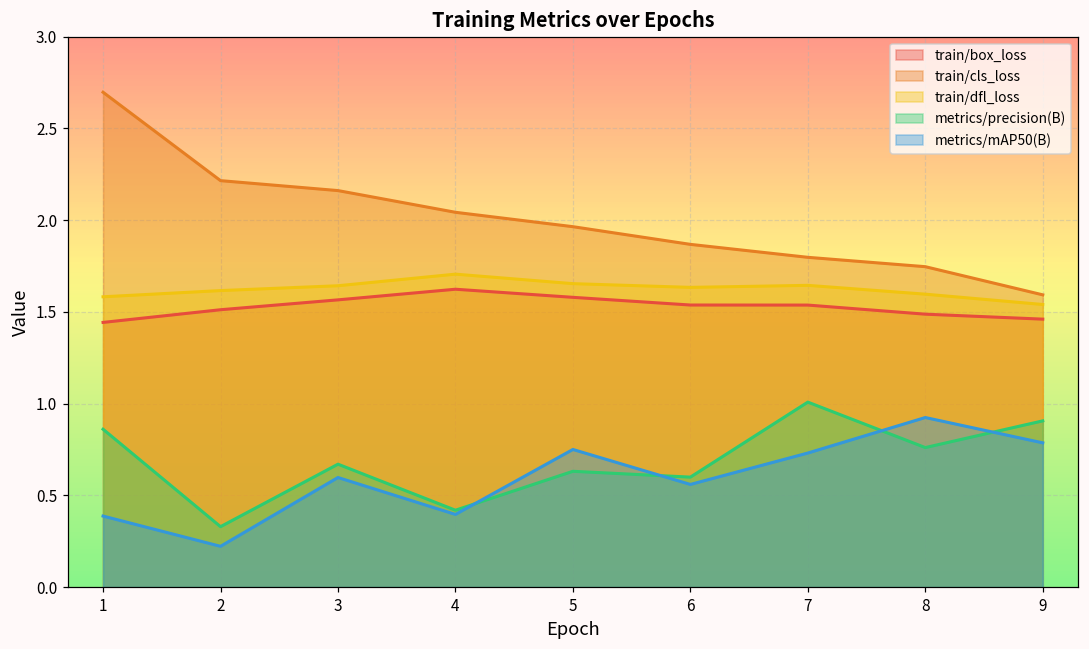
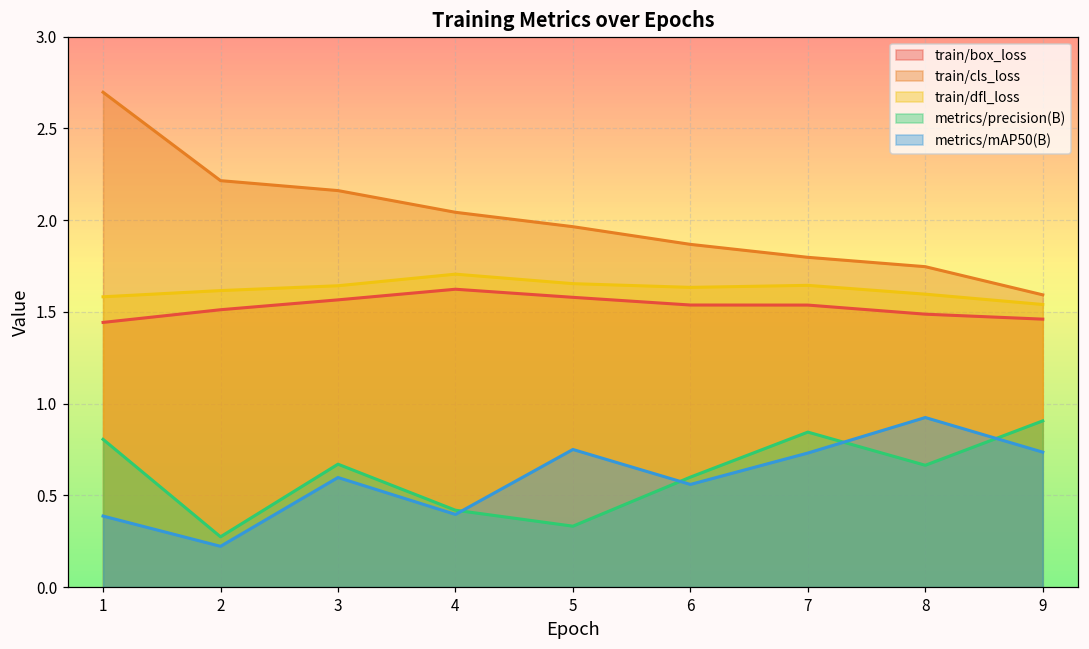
metrics/precision(B), 1: 0.86 -> 0.81
metrics/precision(B), 2: 0.33 -> 0.27
metrics/precision(B), 5: 0.63 -> 0.33
metrics/precision(B), 7: 1.01 -> 0.84
metrics/precision(B), 8: 0.76 -> 0.66
metrics/mAP50(B), 9: 0.79 -> 0.74
